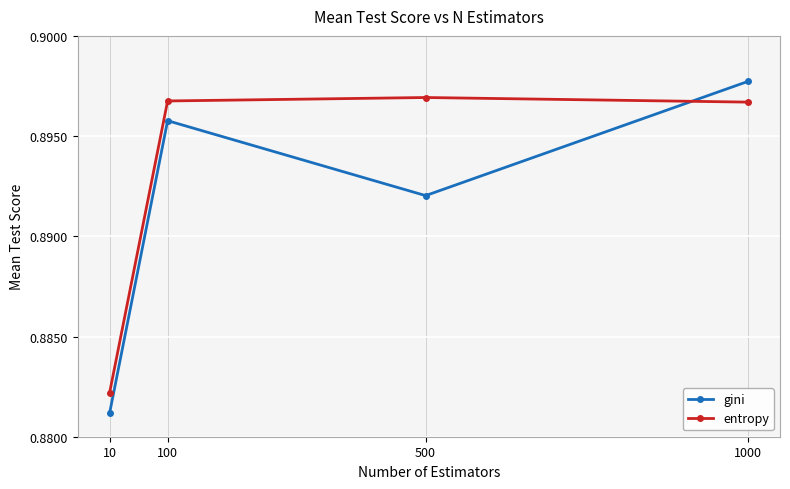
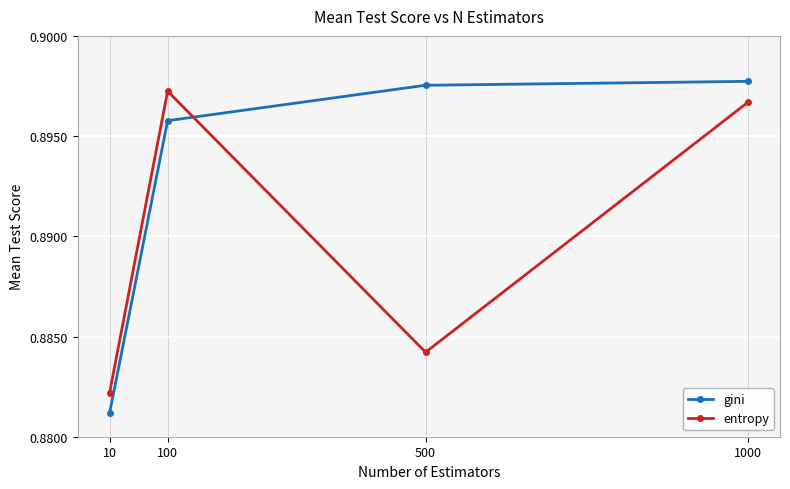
entropy, 100: 0.8968 -> 0.8972
gini, 500: 0.8920 -> 0.8975
entropy, 500: 0.8969 -> 0.8842
